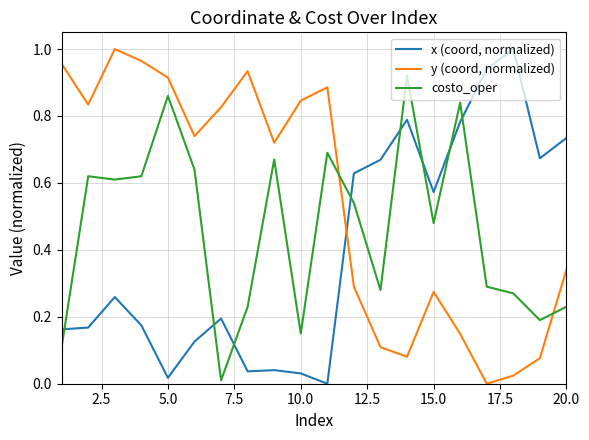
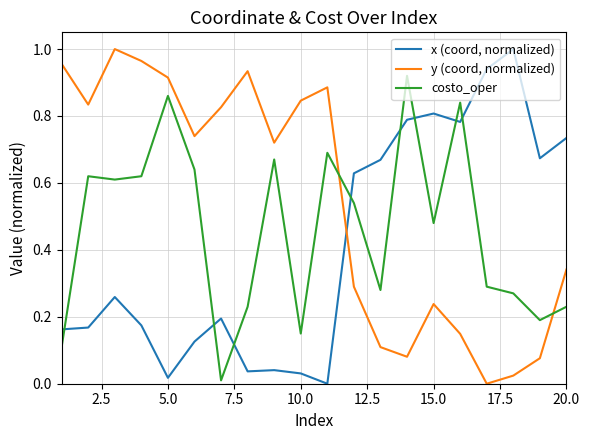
x (coord, normalized), 15.0: 0.57 -> 0.81
y (coord, normalized), 15.0: 0.27 -> 0.24
